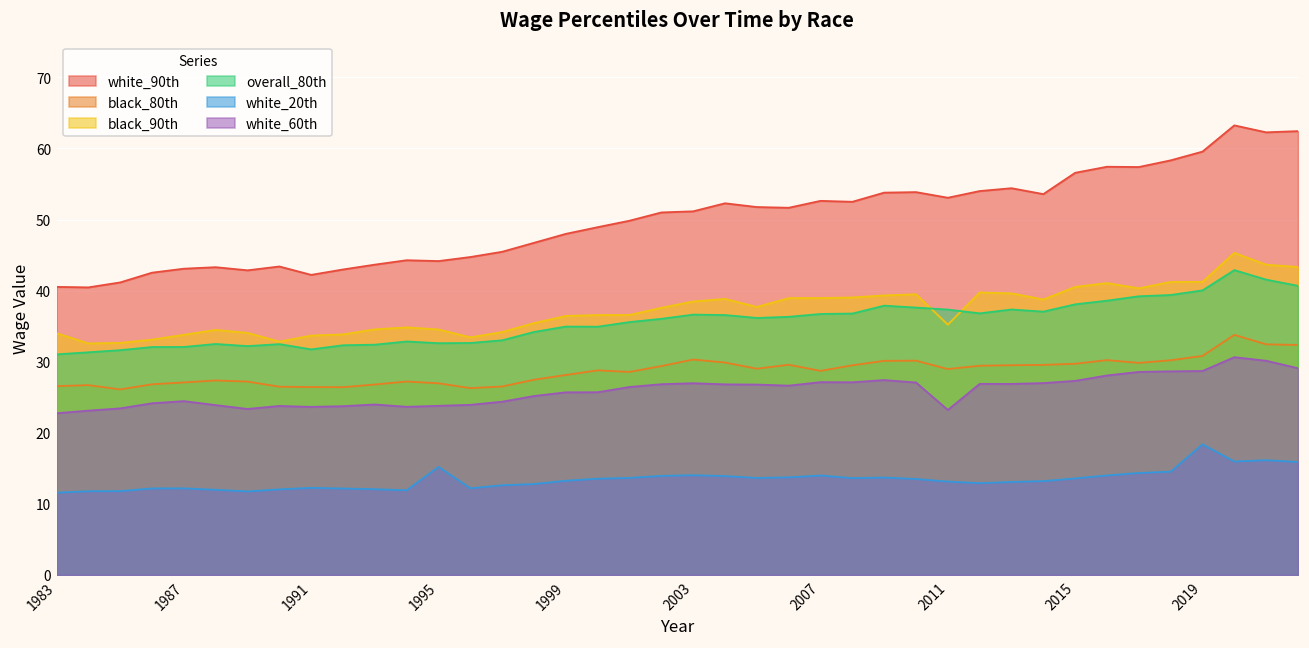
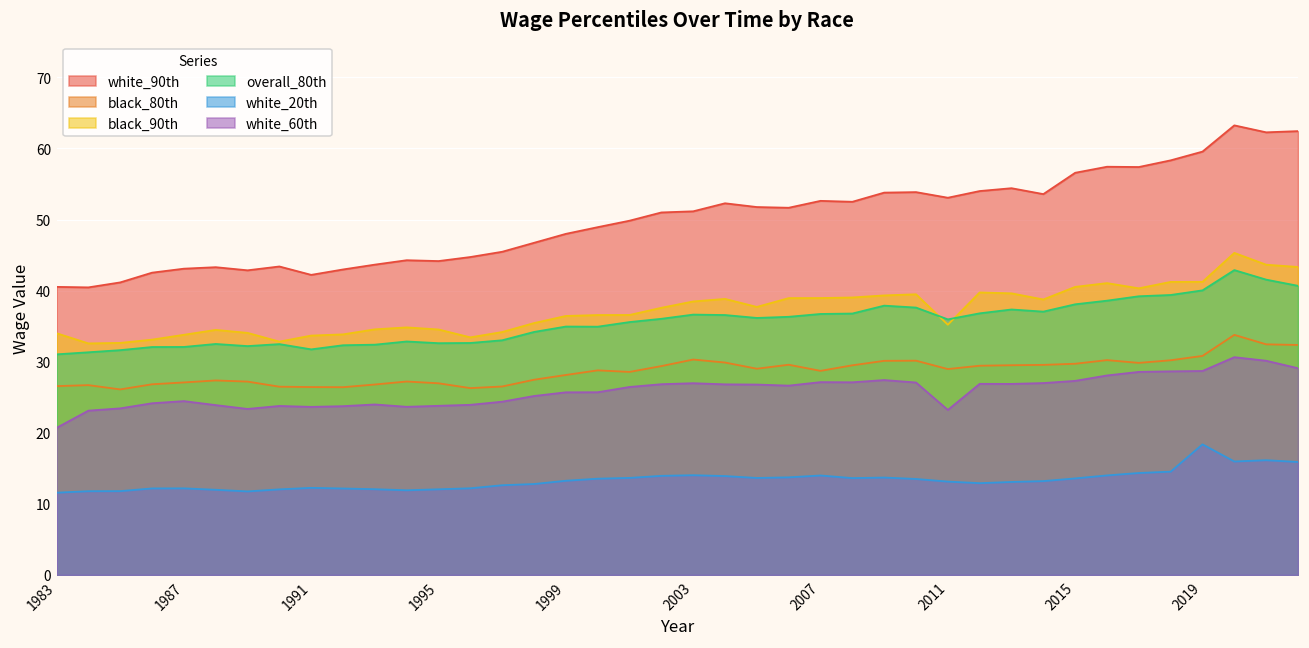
white_60th, 1983: 23 -> 21
white_20th, 1995: 15 -> 12
overall_80th, 2011: 37 -> 36
